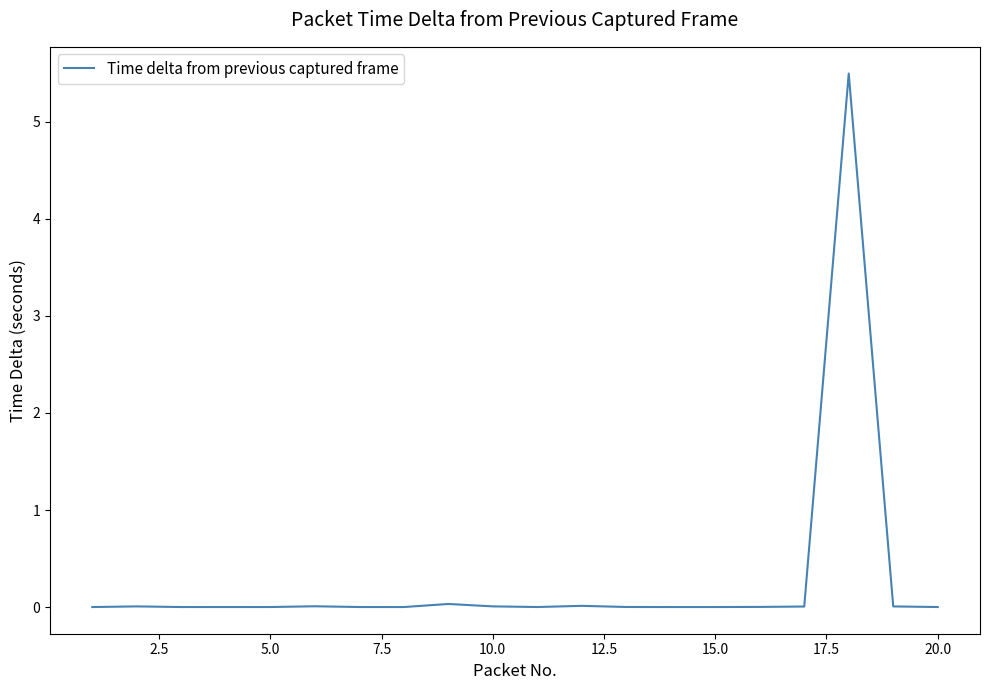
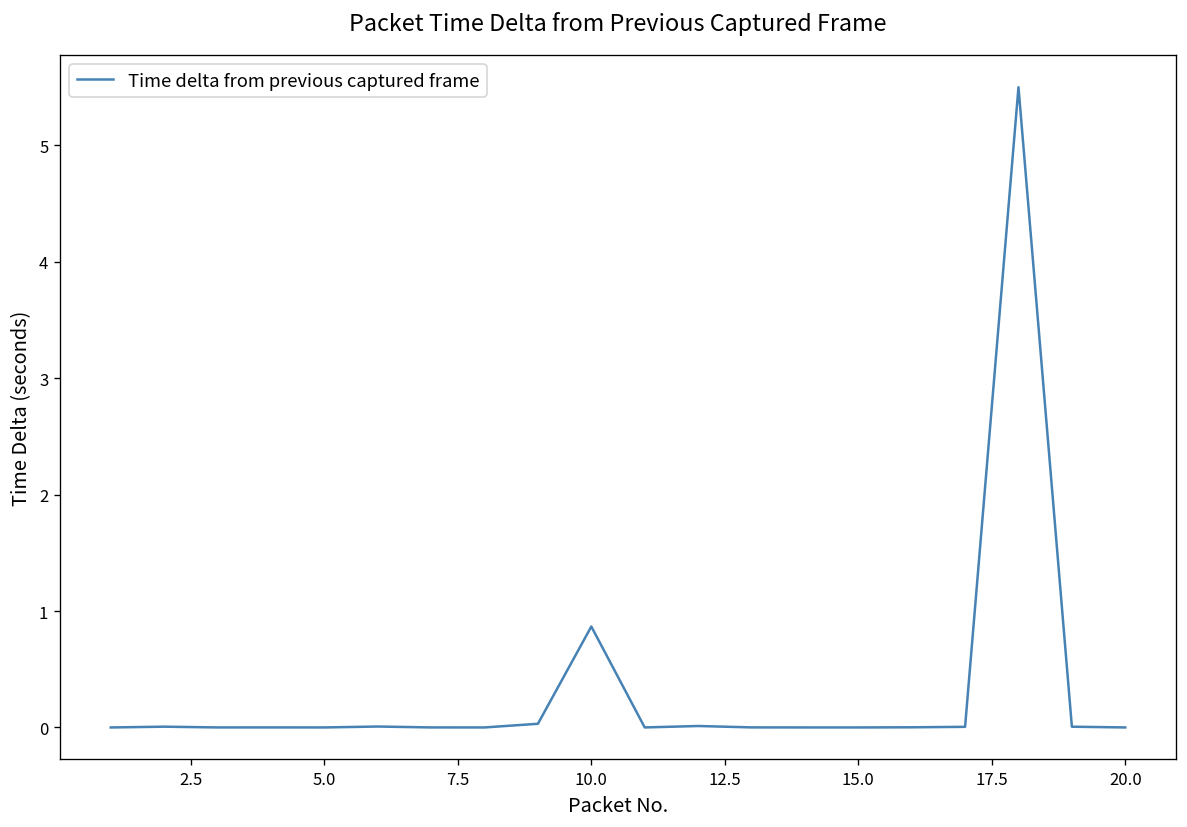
10.0: 0.0 -> 0.9
